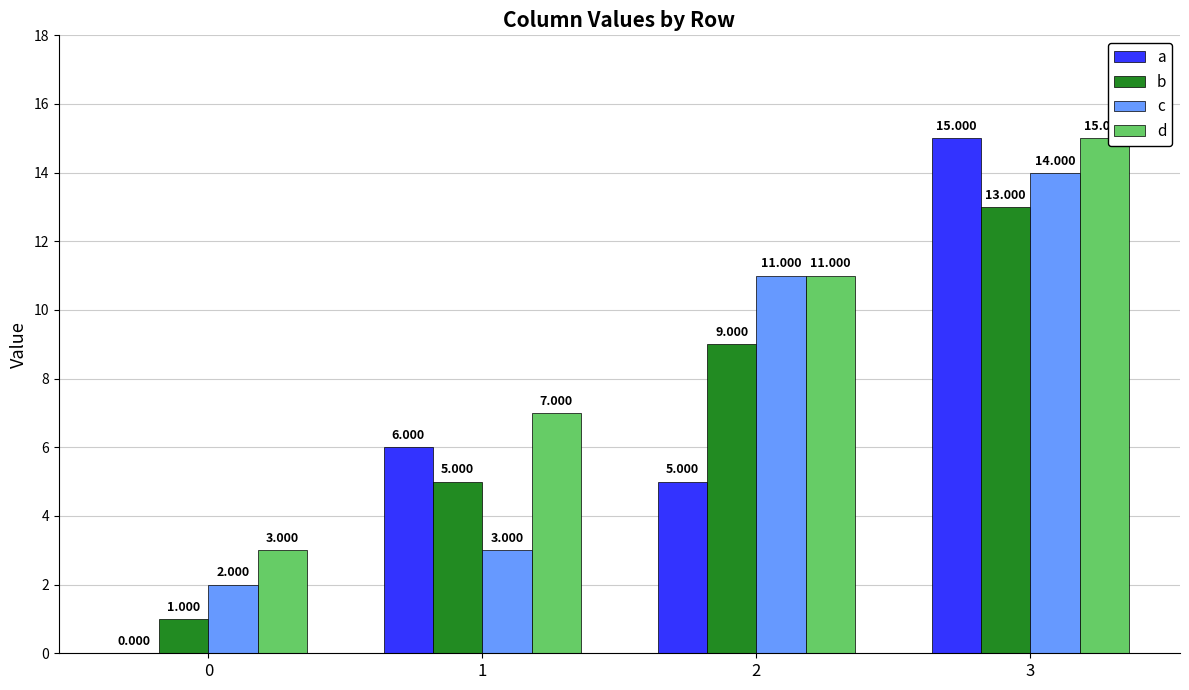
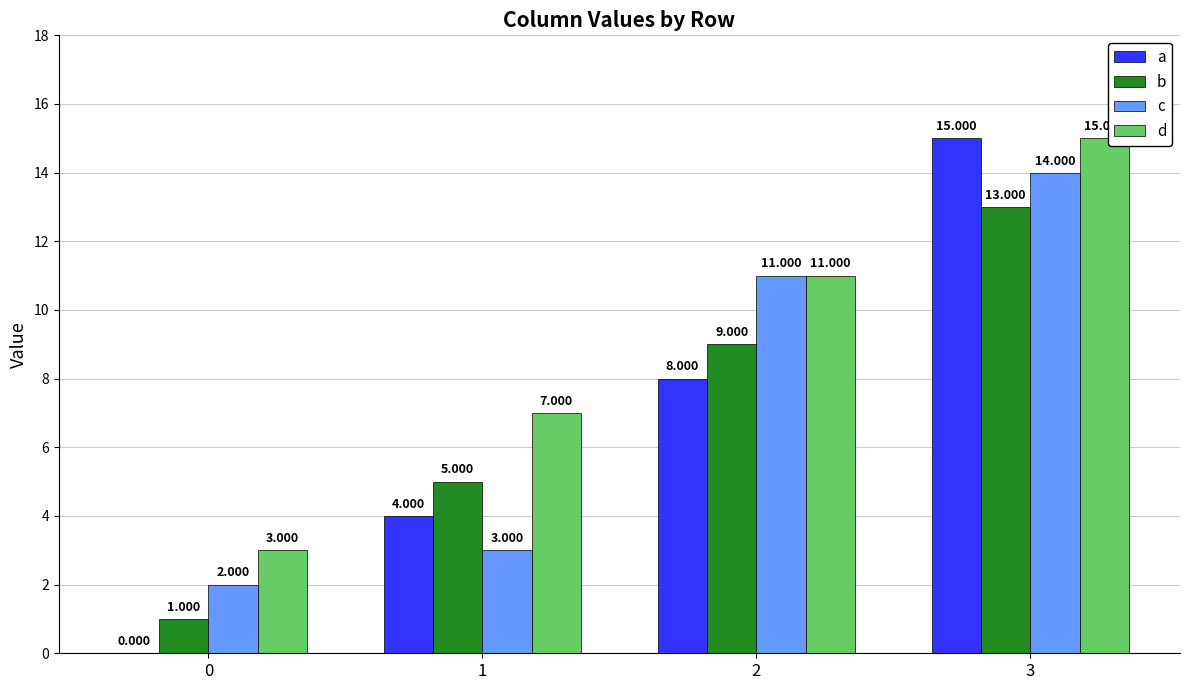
a, 1: 6.000 -> 4.000
a, 2: 5.000 -> 8.000
